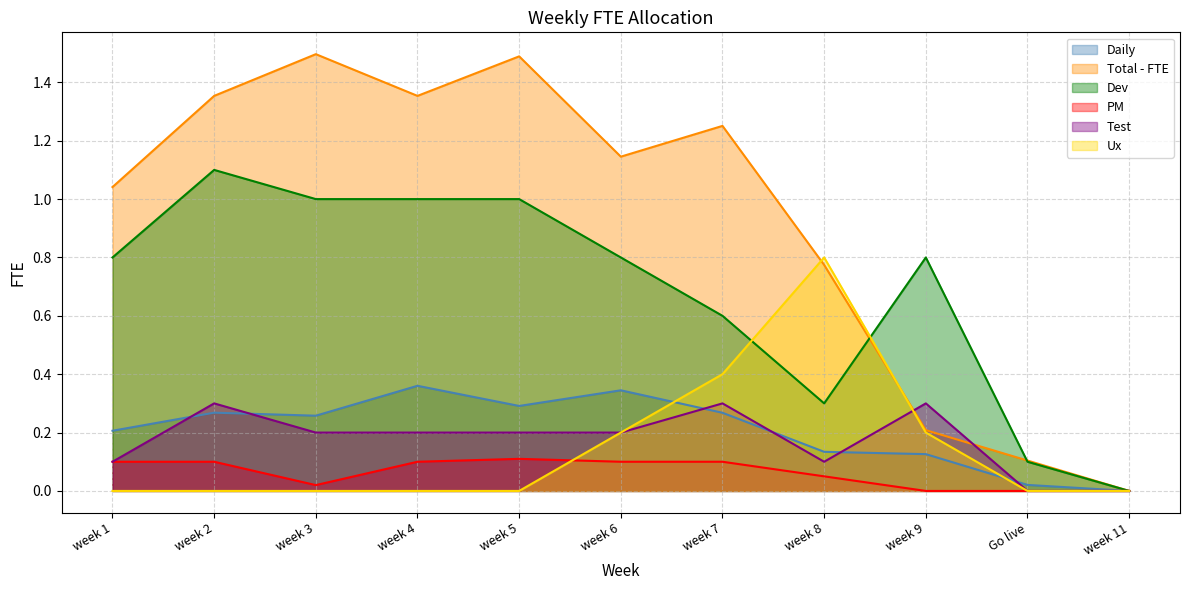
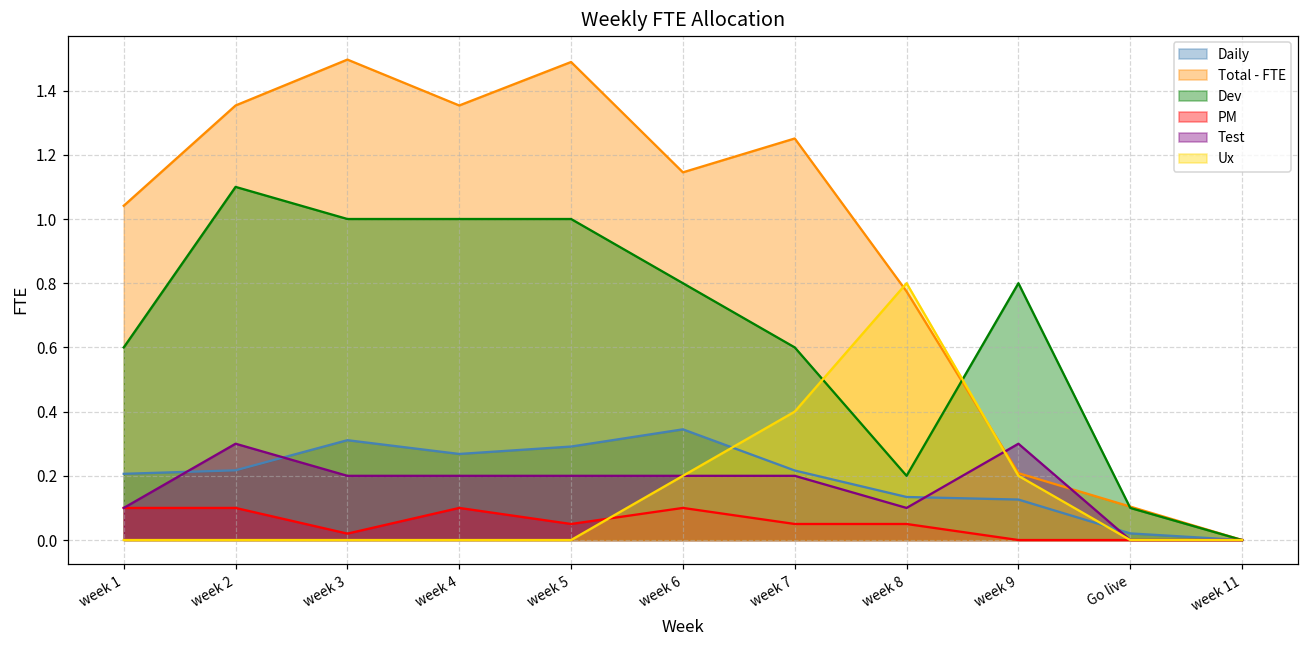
Dev, week 1: 0.8 -> 0.6
Daily, week 2: 0.27 -> 0.22
Daily, week 3: 0.26 -> 0.31
Daily, week 4: 0.36 -> 0.27
PM, week 5: 0.11 -> 0.05
Daily, week 7: 0.27 -> 0.22
PM, week 7: 0.10 -> 0.05
Test, week 7: 0.3 -> 0.2
Dev, week 8: 0.3 -> 0.2
